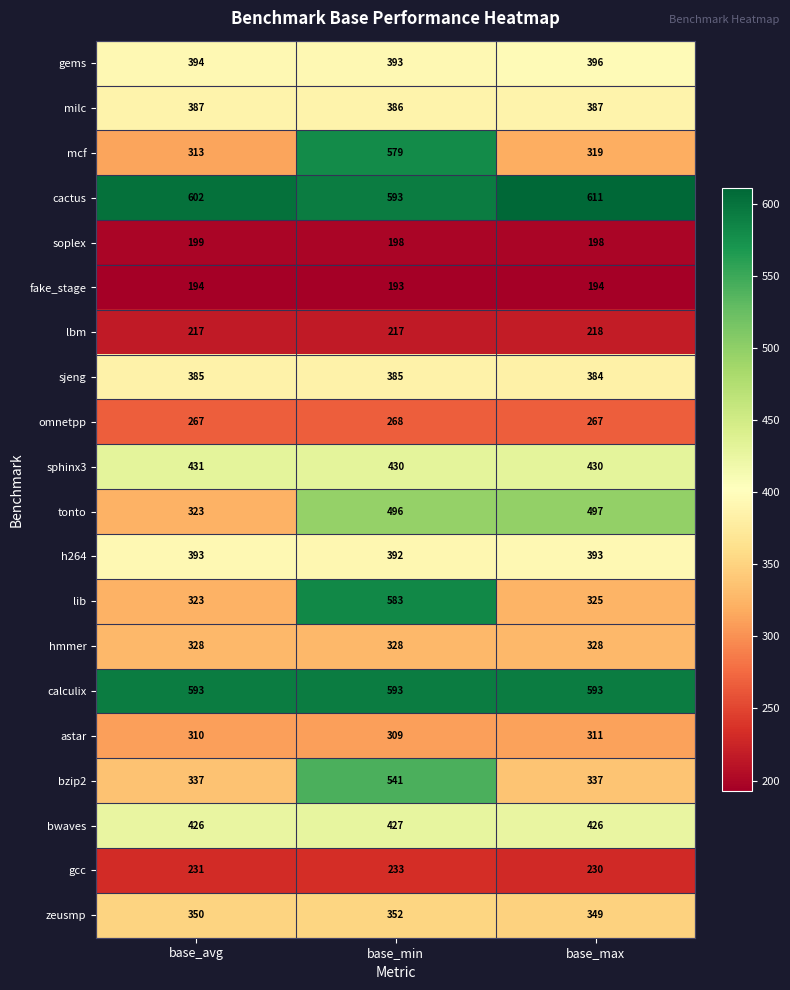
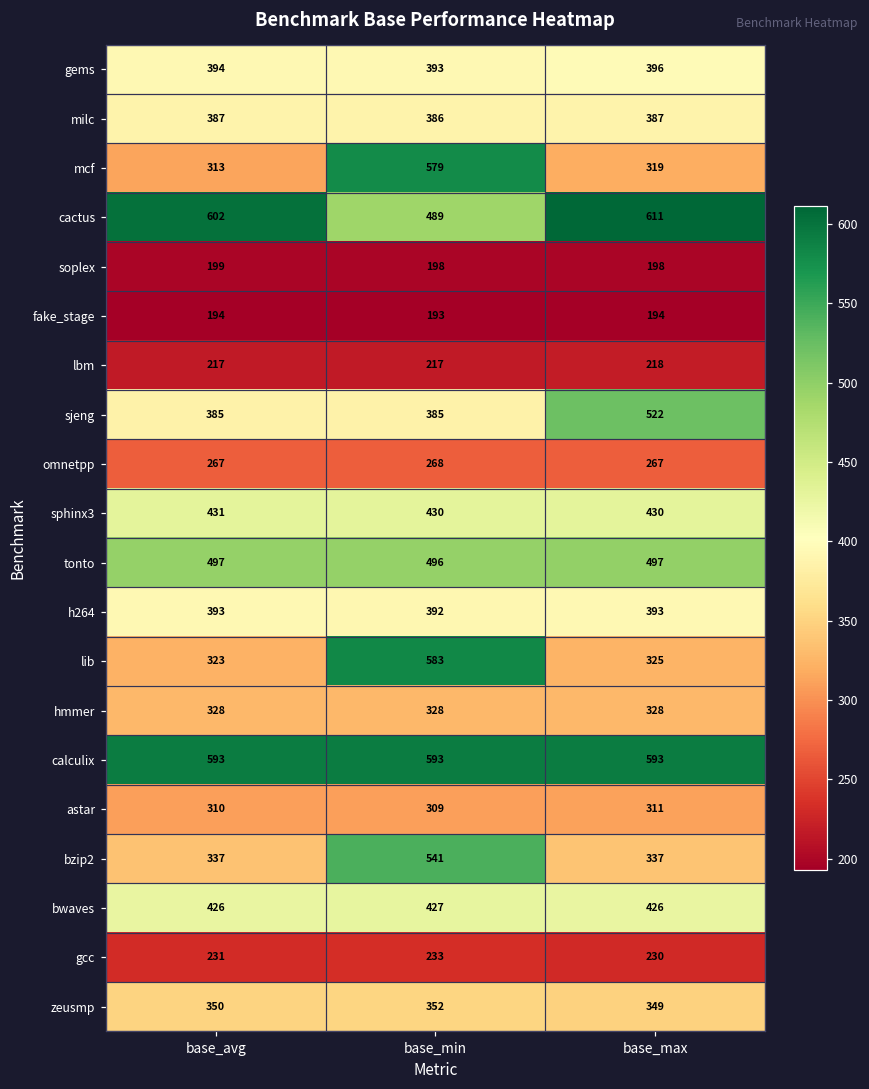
cactus, base_min: 593 -> 489
sjeng, base_max: 384 -> 522
tonto, base_avg: 323 -> 497
